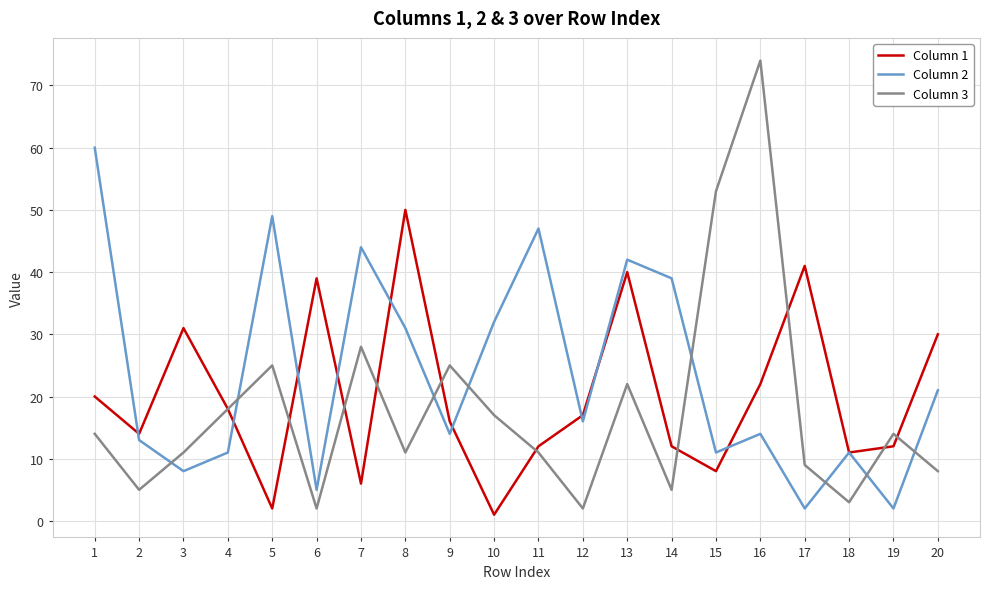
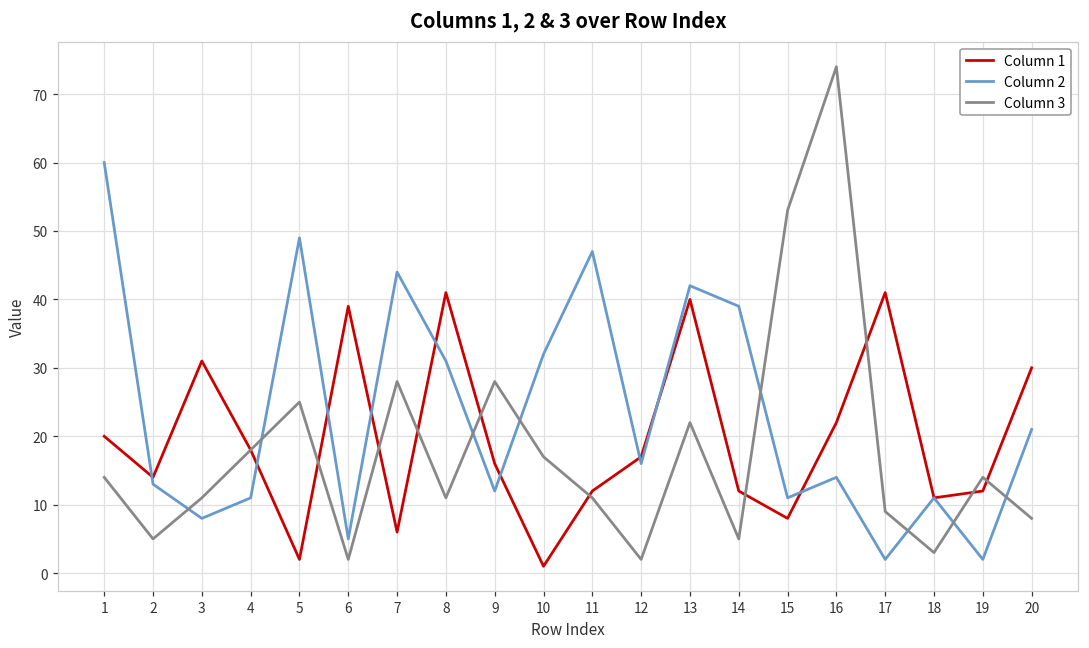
Column 1, 8: 50 -> 41
Column 2, 9: 14 -> 12
Column 3, 9: 25 -> 28
